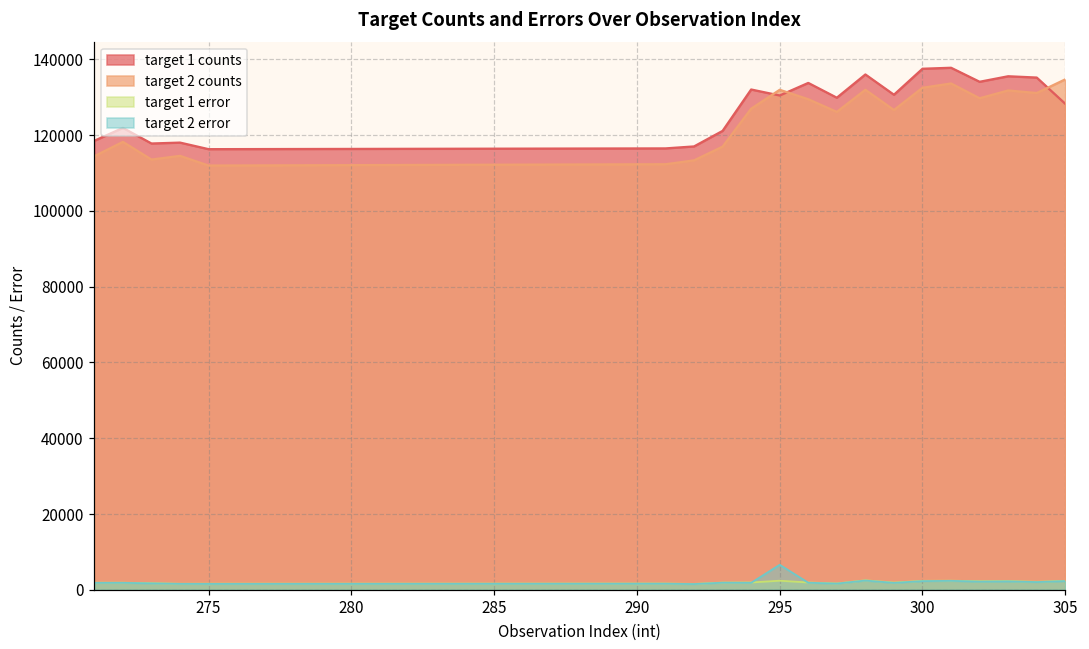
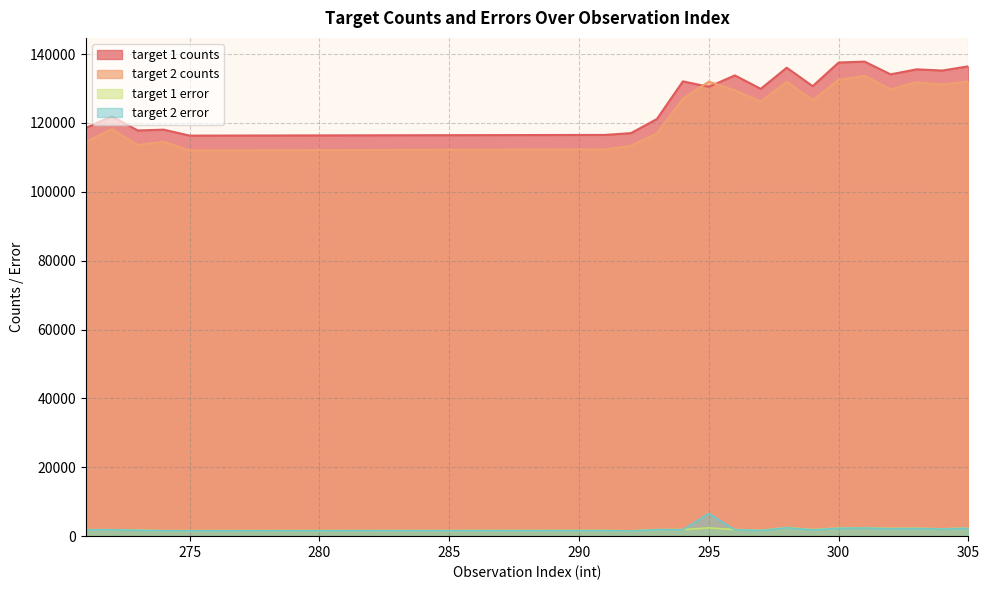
target 1 counts, 305: 128000 -> 136000
target 2 counts, 305: 135000 -> 132000
